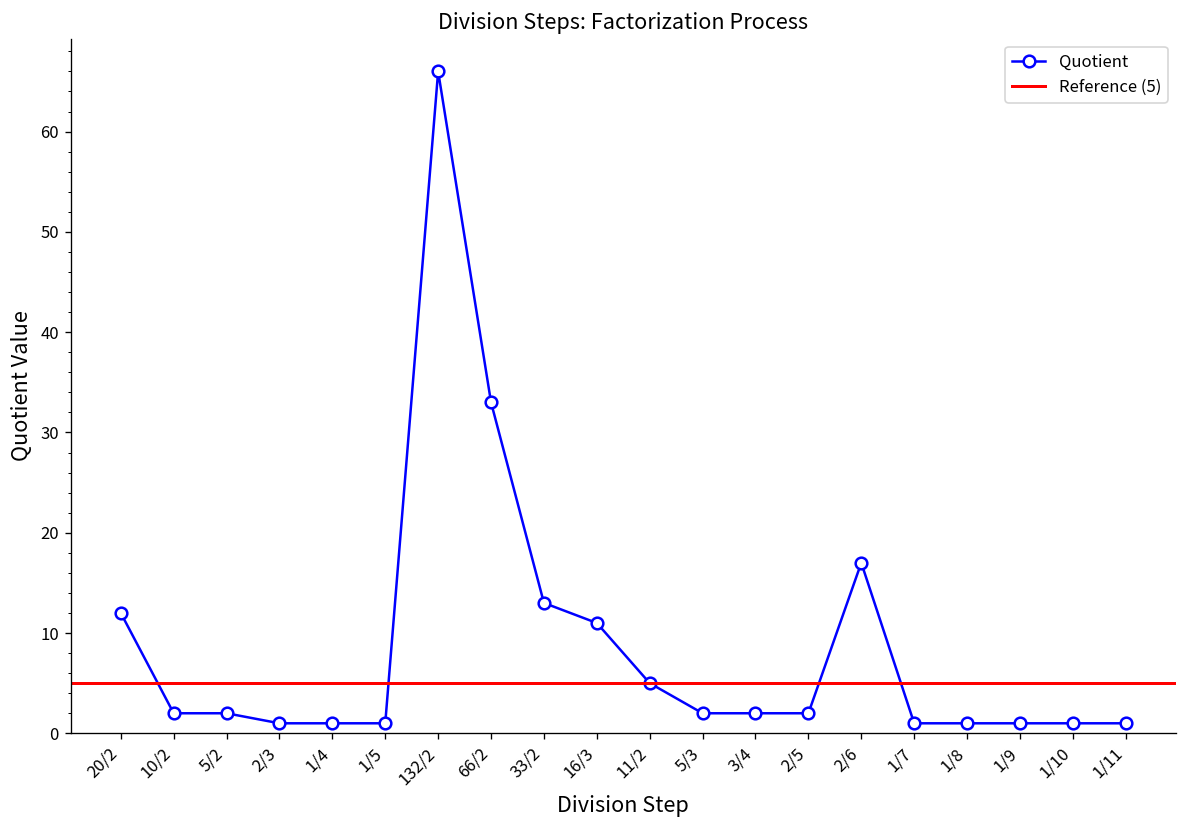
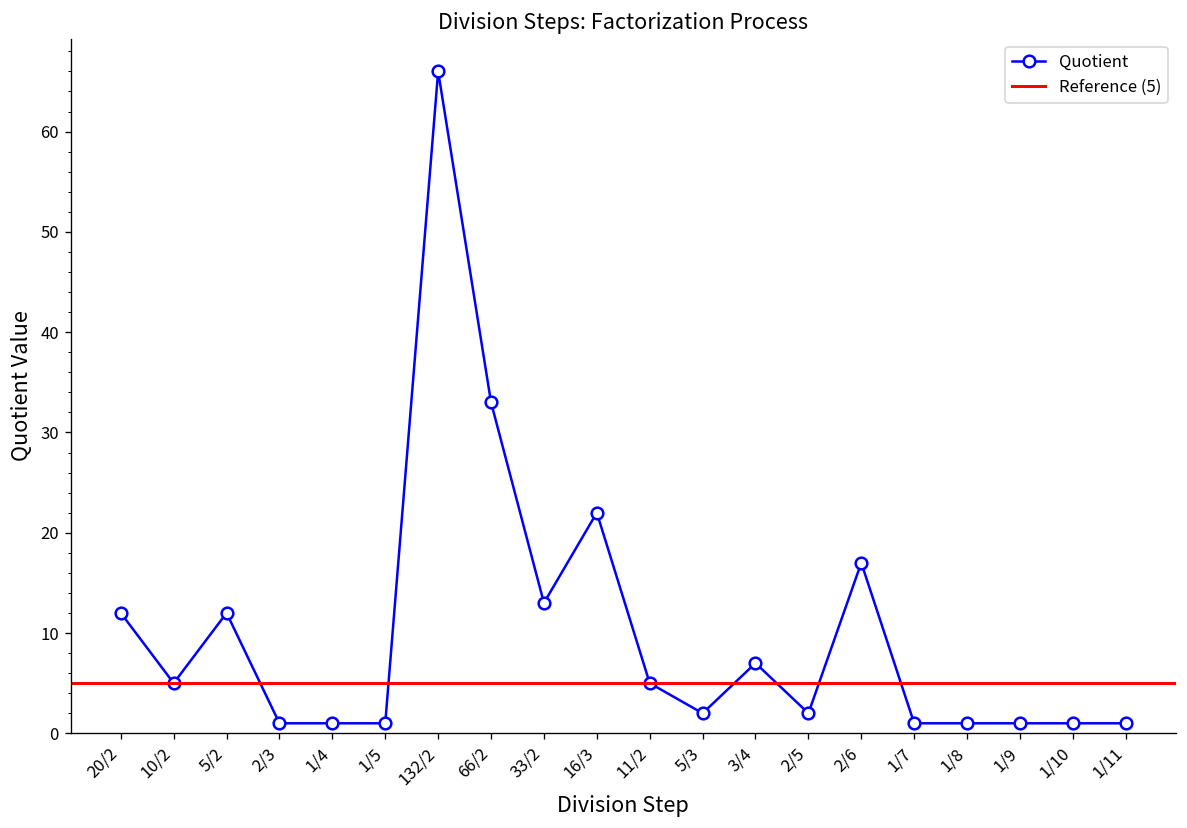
10/2: 2 -> 5
5/2: 2 -> 12
16/3: 11 -> 22
3/4: 2 -> 7
